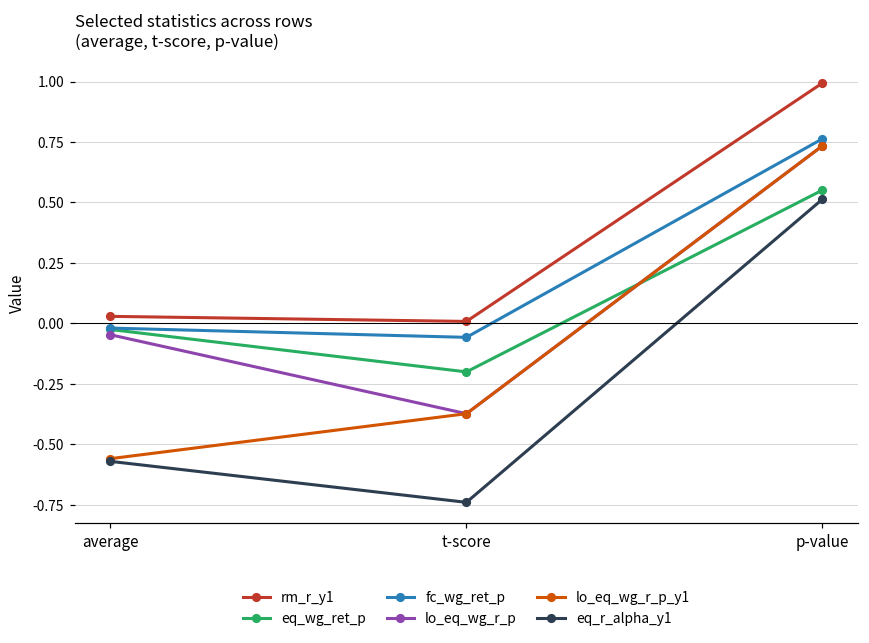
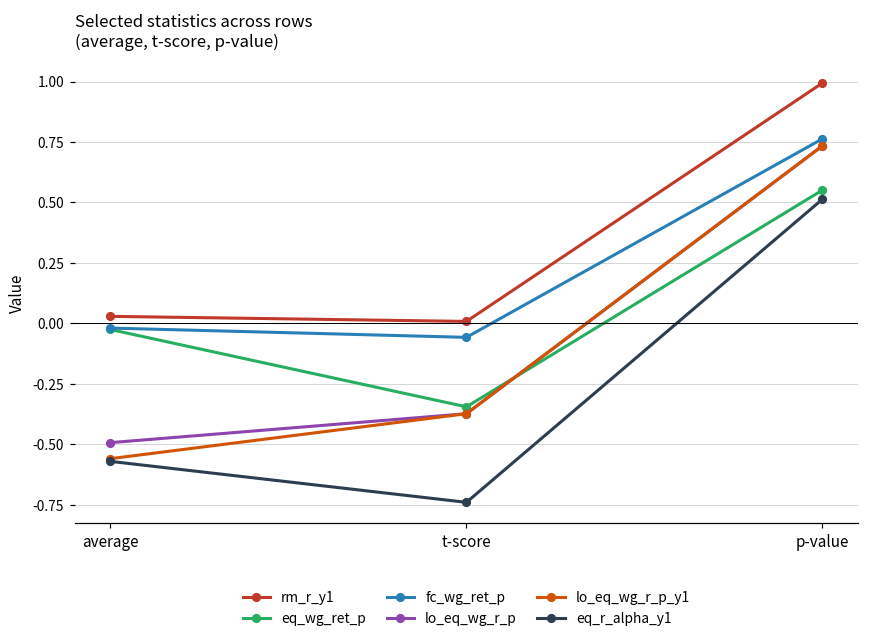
lo_eq_wg_r_p, average: -0.05 -> -0.49
eq_wg_ret_p, t-score: -0.20 -> -0.34
